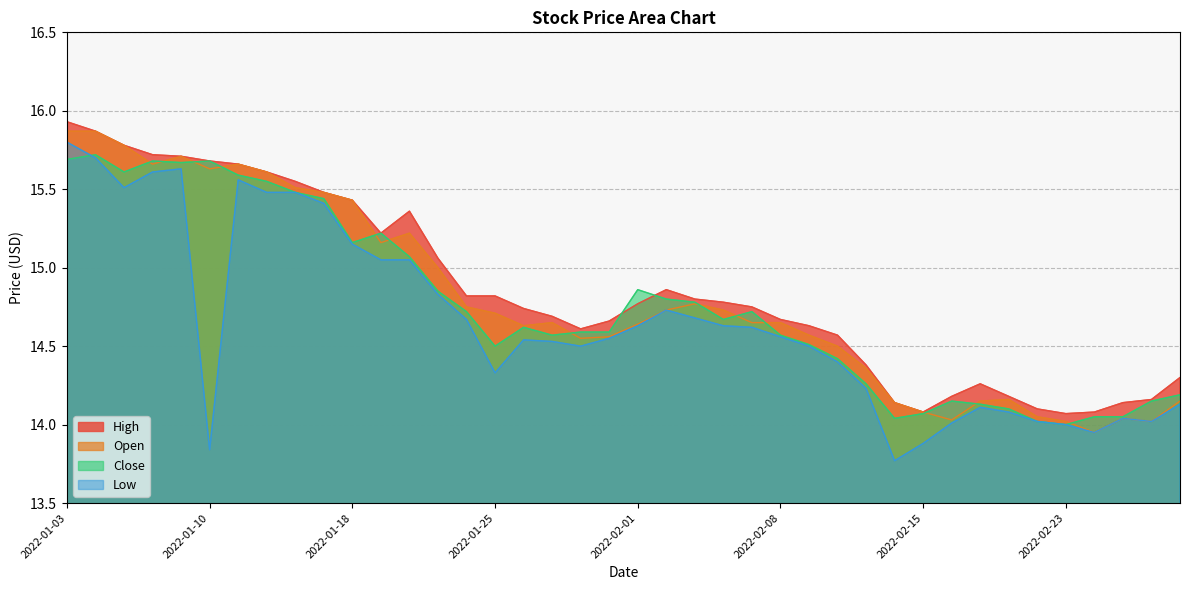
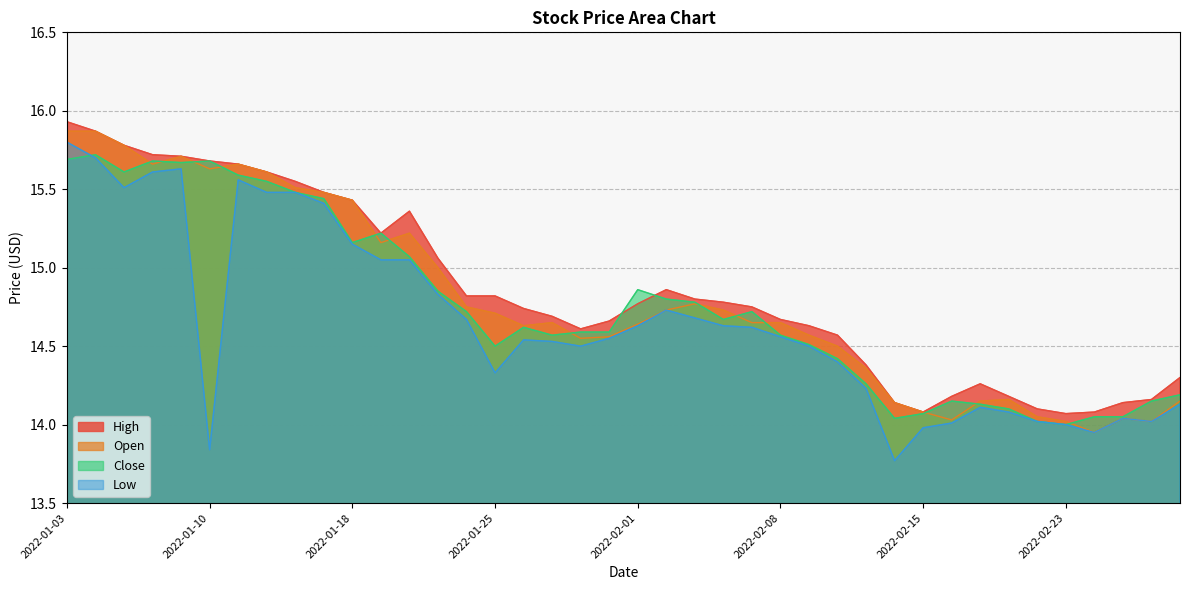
Low, 2022-02-15: 13.88 -> 13.98
